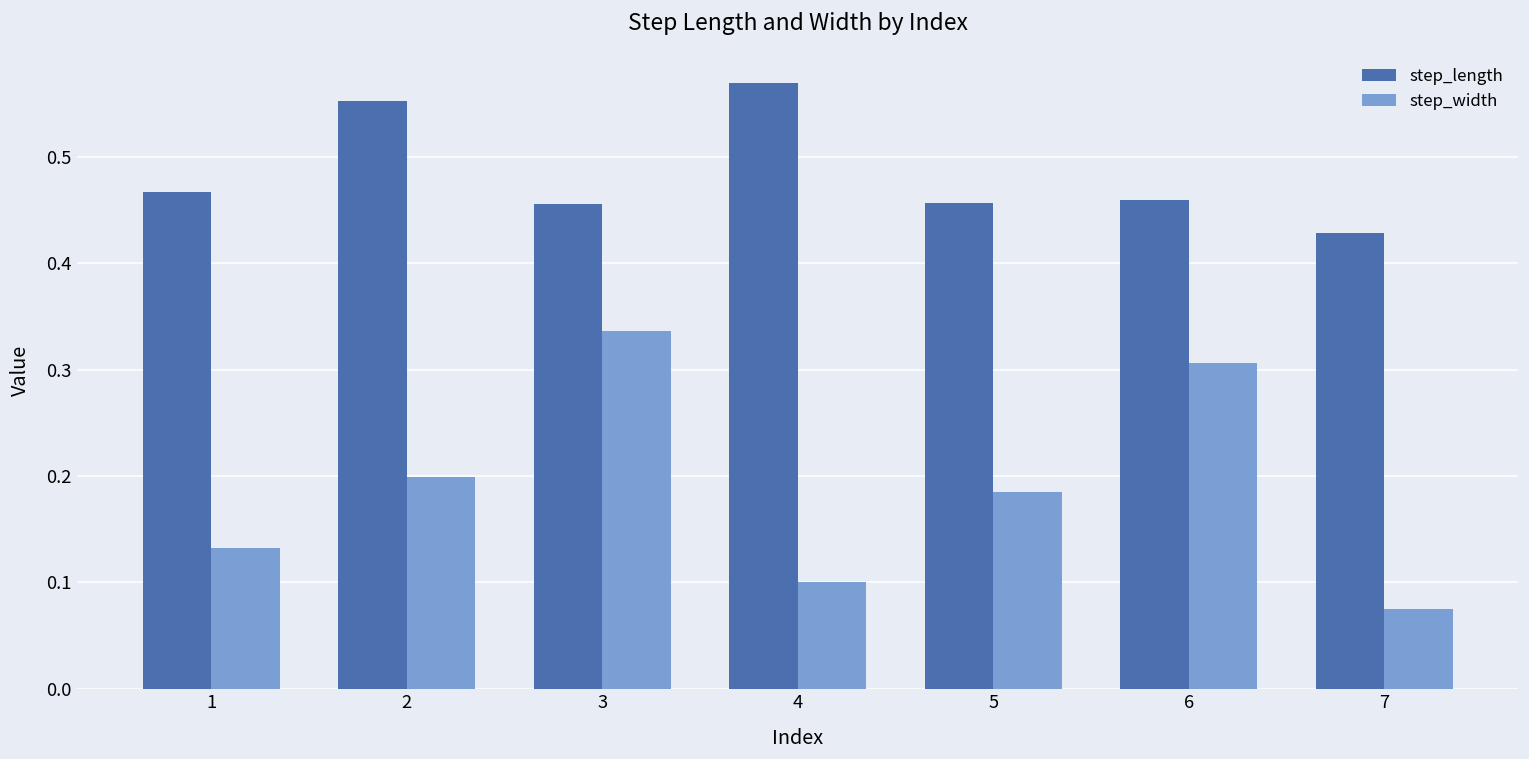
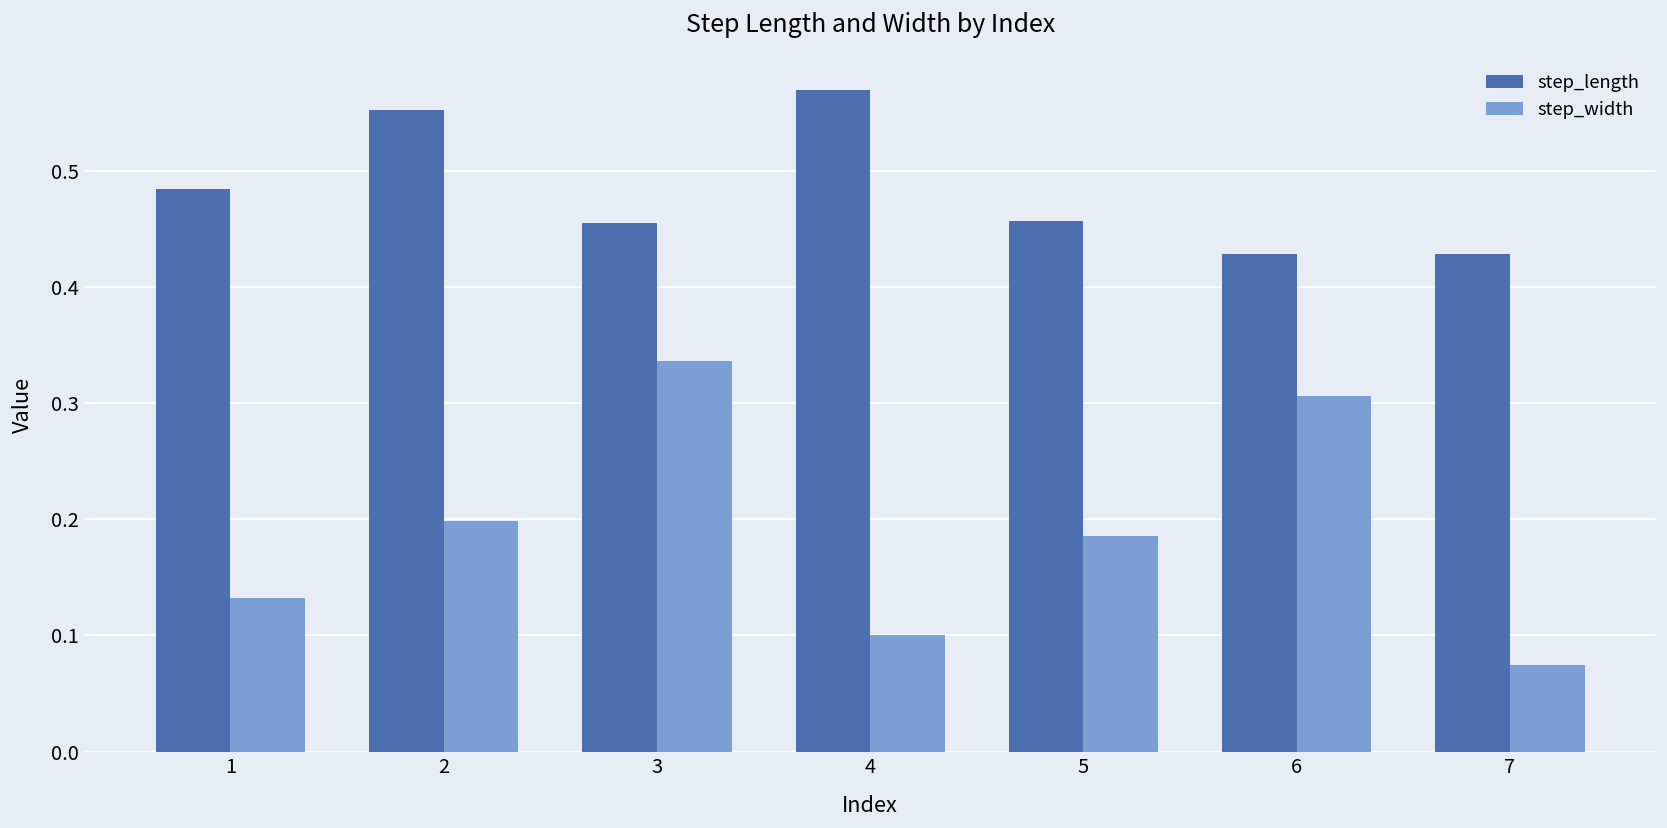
step_length, 1: 0.47 -> 0.48
step_length, 6: 0.46 -> 0.43
